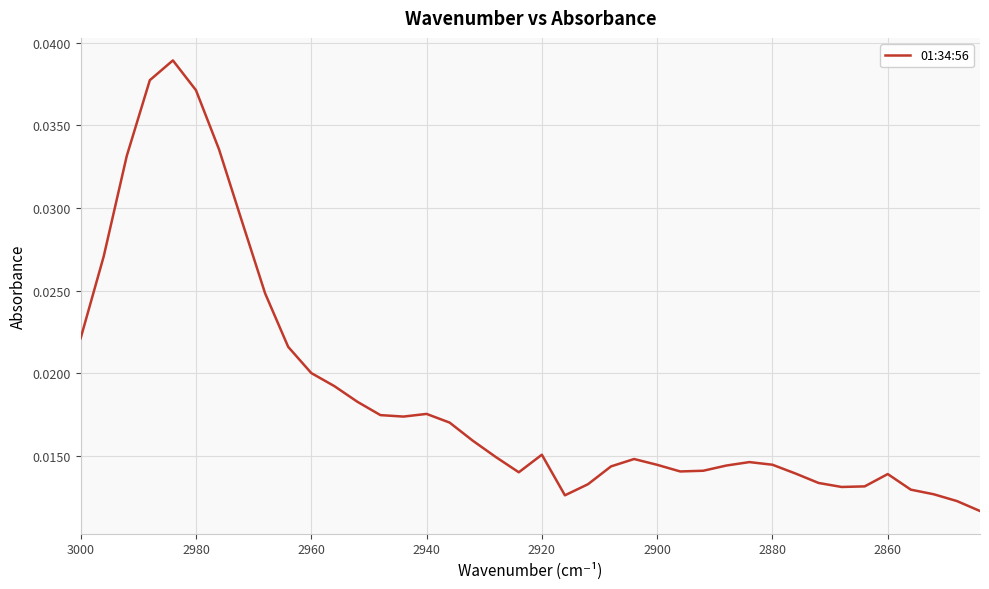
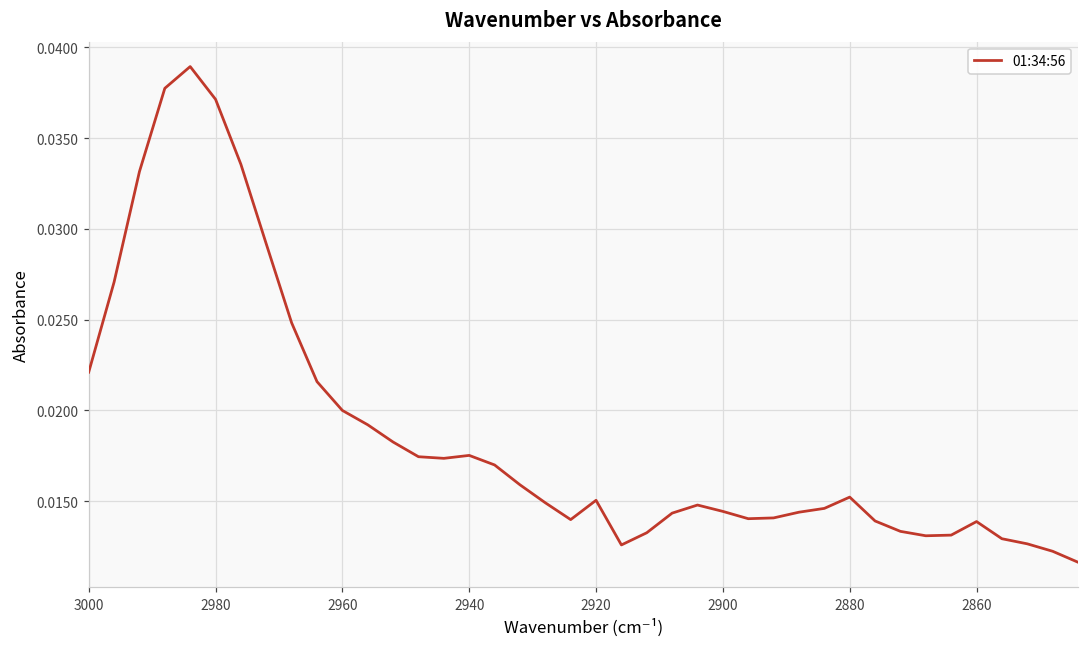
2880: 0.0144 -> 0.0152
